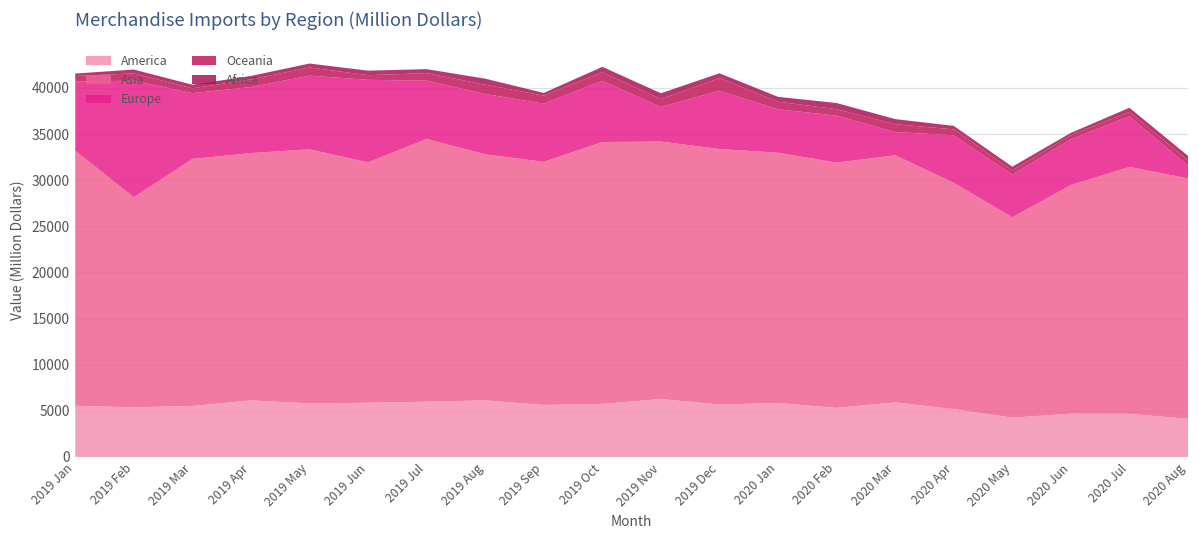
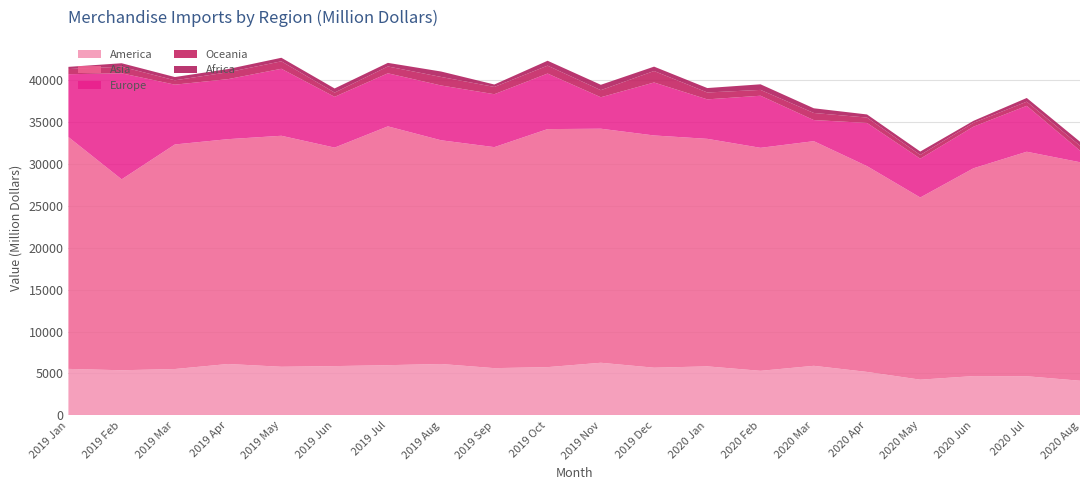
Europe, 2019 Jun: 9000 -> 6000
Europe, 2020 Feb: 5000 -> 6000
